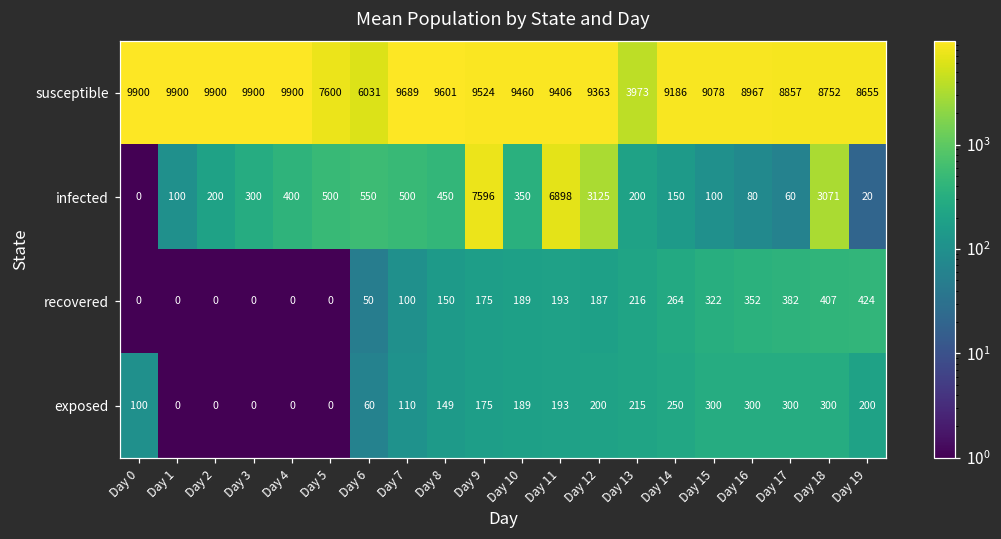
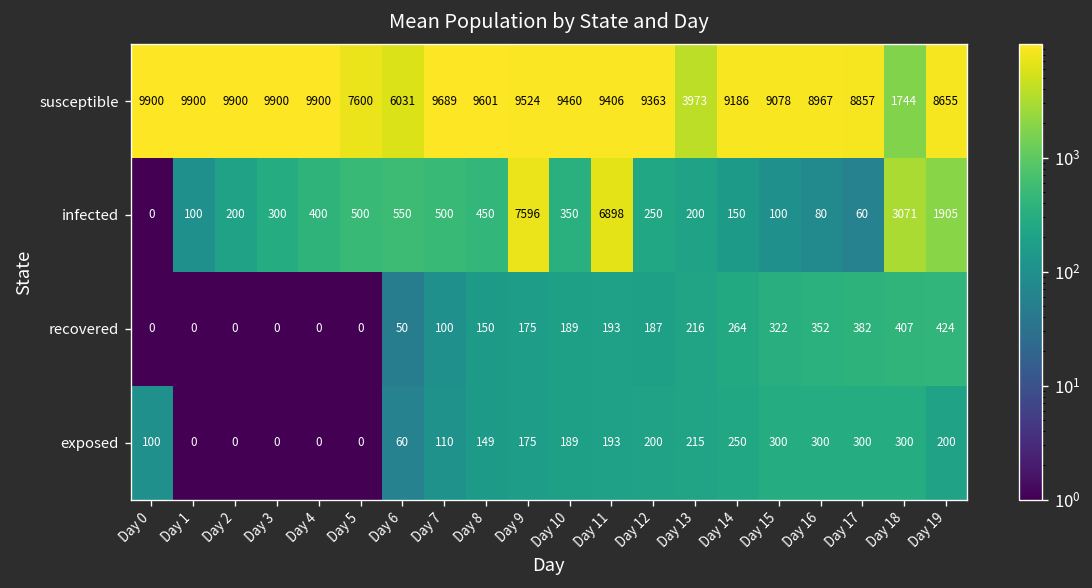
susceptible, Day 18: 8752 -> 1744
infected, Day 12: 3125 -> 250
infected, Day 19: 20 -> 1905
